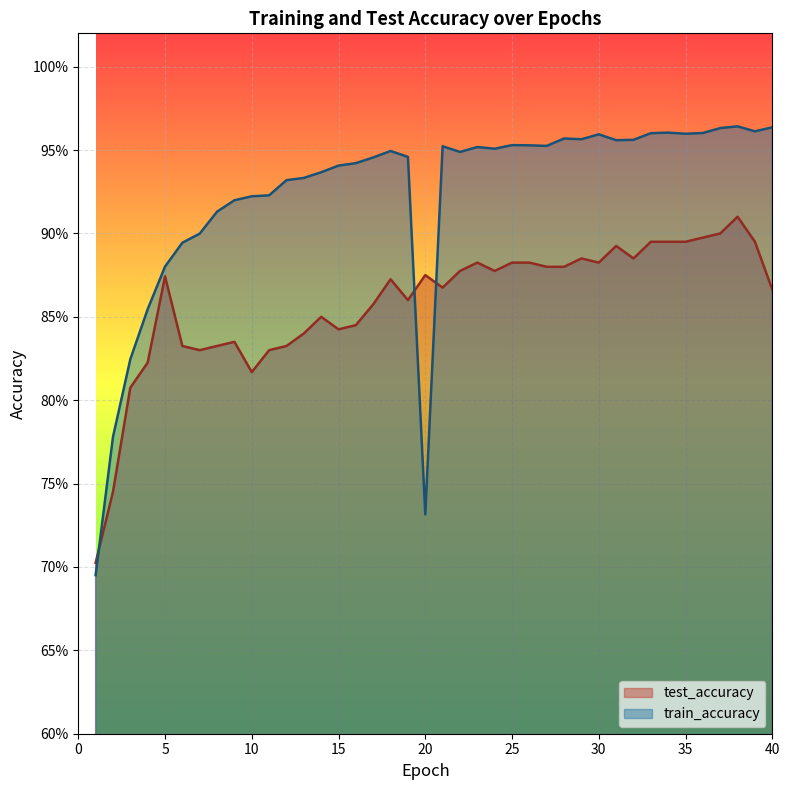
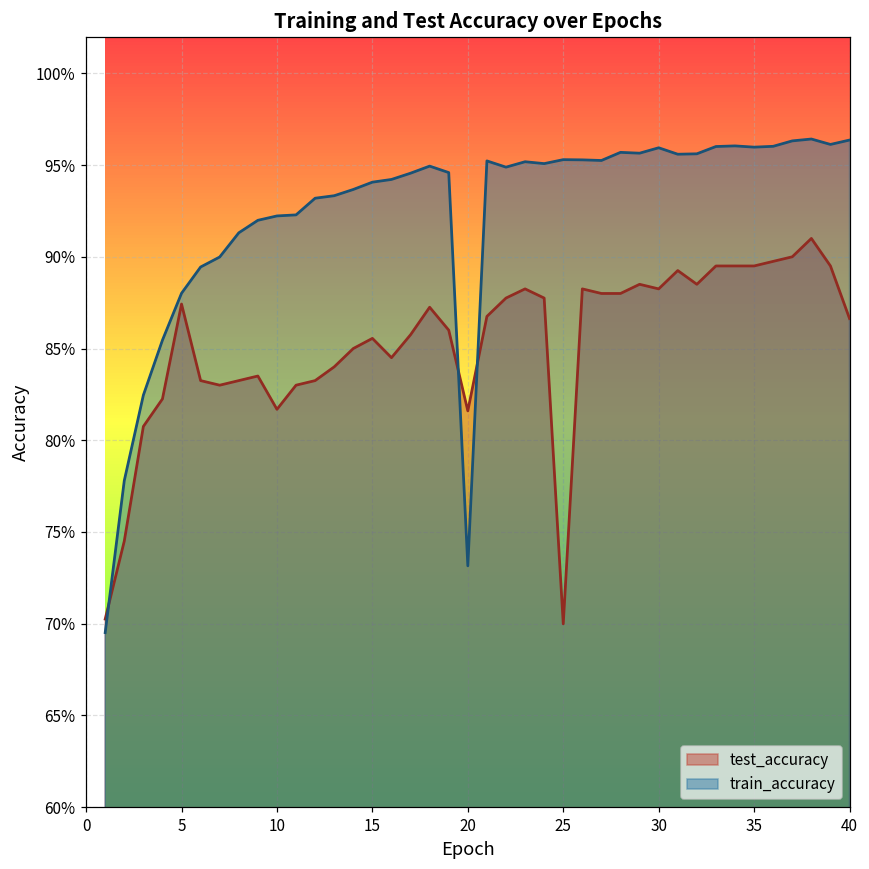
test_accuracy, 15: 84.3% -> 85.6%
test_accuracy, 20: 87.5% -> 81.6%
test_accuracy, 25: 88.2% -> 70.0%
